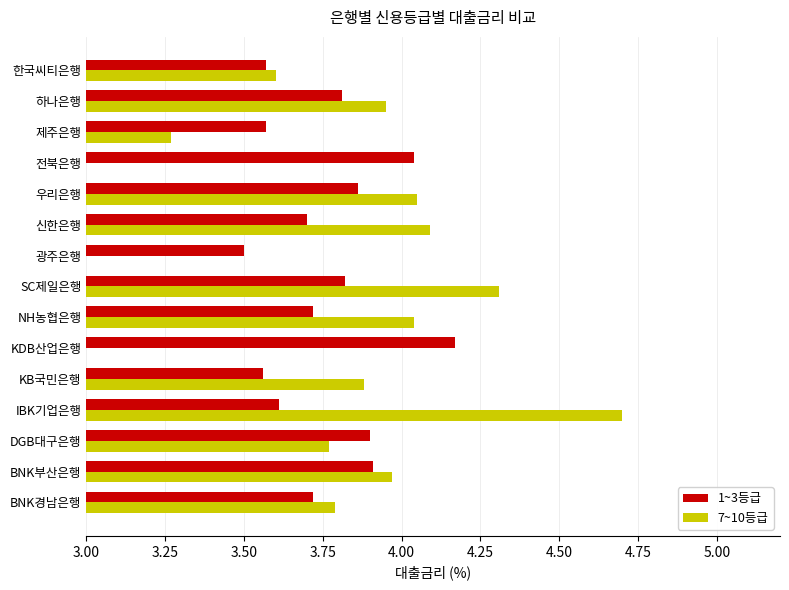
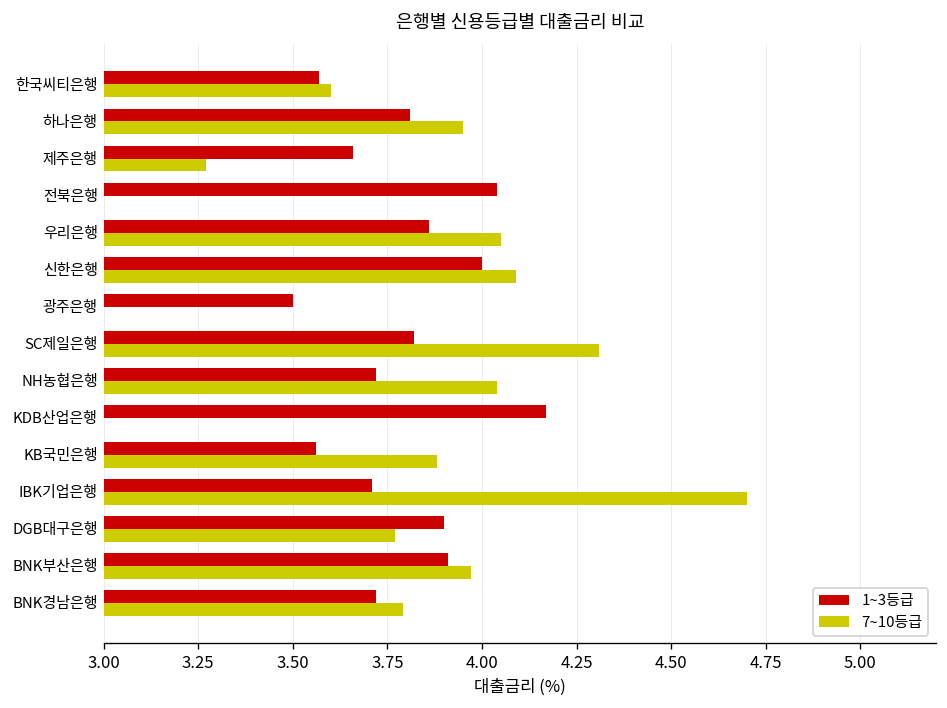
1~3등급, 제주은행: 3.57 -> 3.66
1~3등급, 신한은행: 3.7 -> 4.0
1~3등급, IBK기업은행: 3.61 -> 3.71
